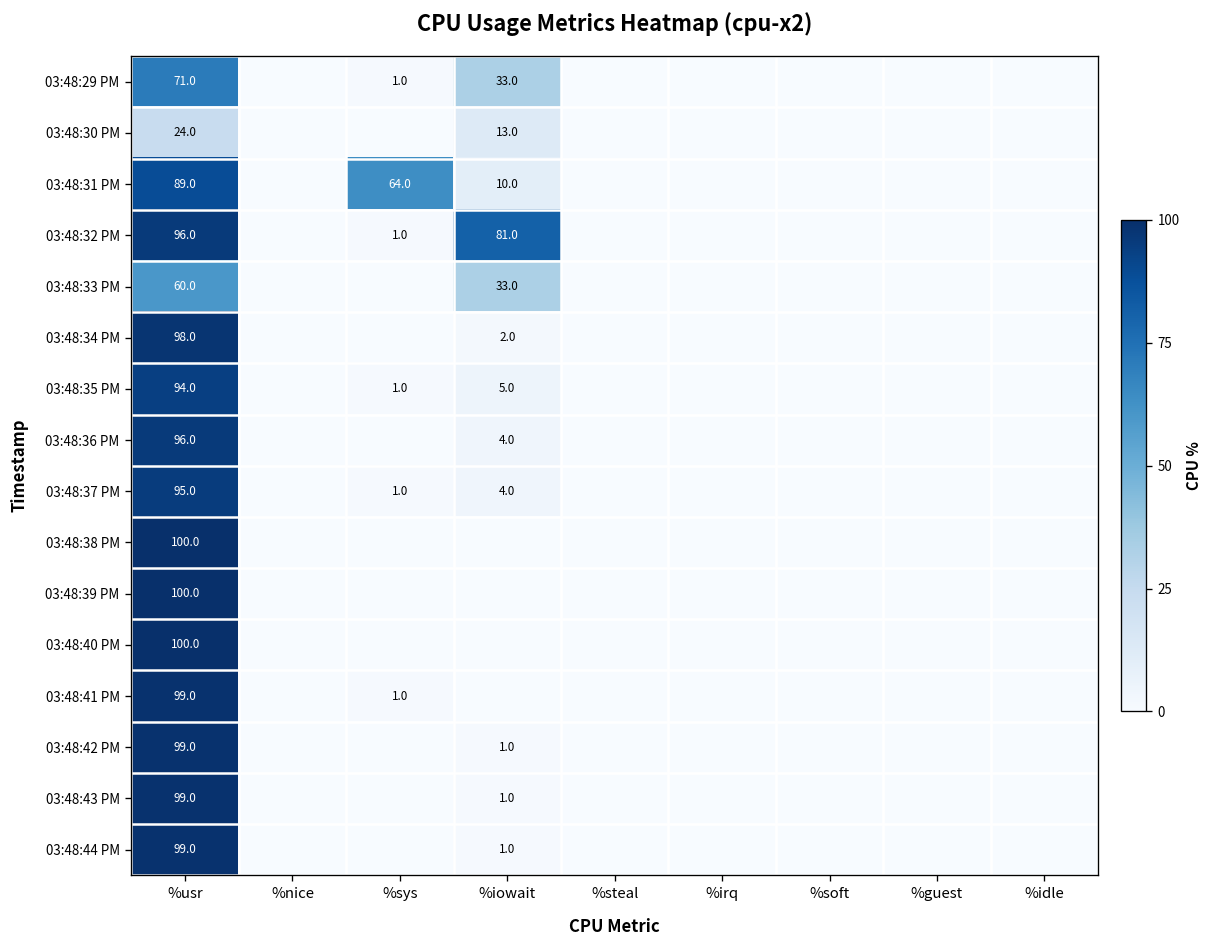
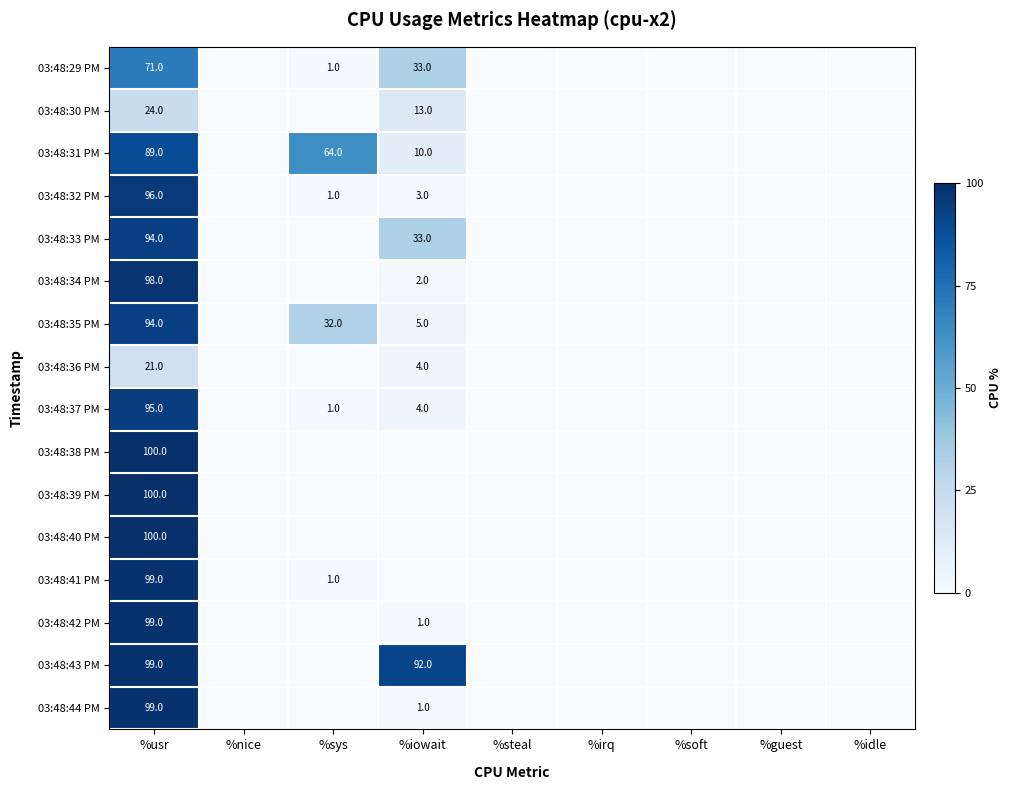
03:48:32 PM, %iowait: 81.0 -> 3.0
03:48:33 PM, %usr: 60.0 -> 94.0
03:48:35 PM, %sys: 1.0 -> 32.0
03:48:36 PM, %usr: 96.0 -> 21.0
03:48:43 PM, %iowait: 1.0 -> 92.0
